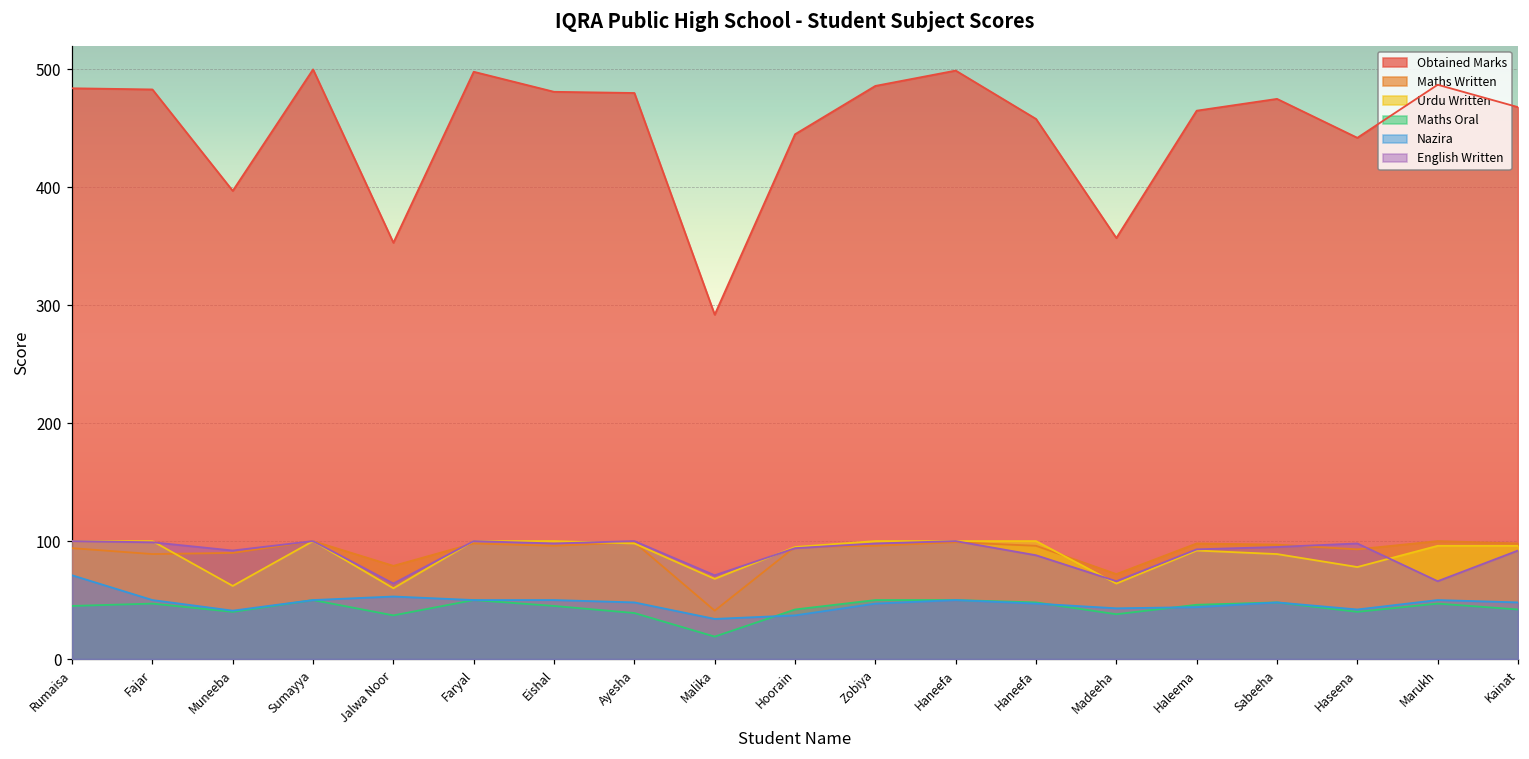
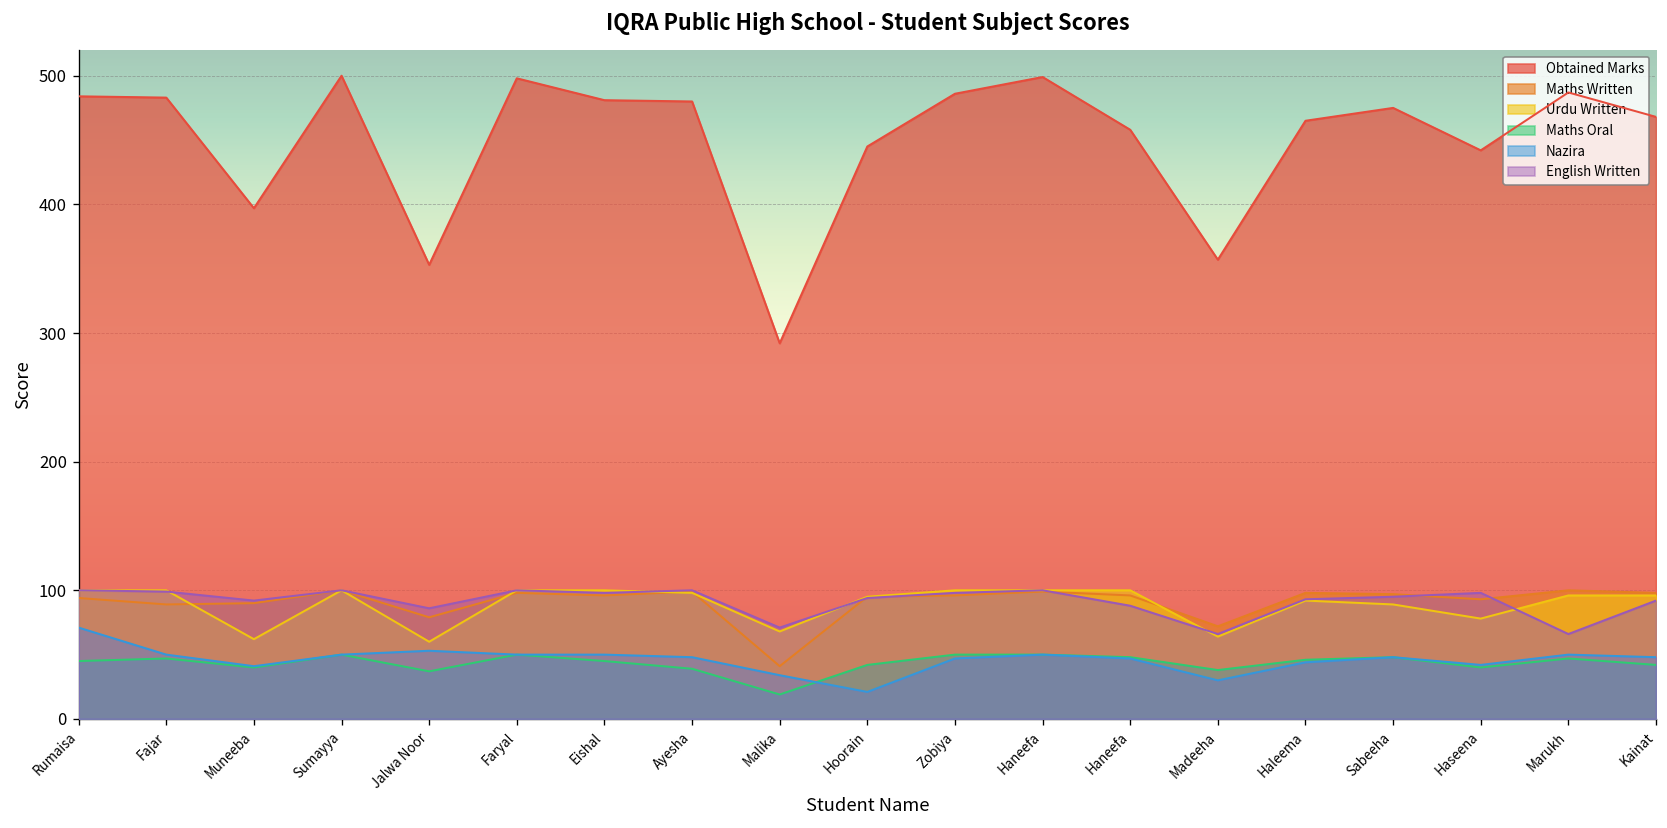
English Written, Jalwa Noor: 64 -> 86
Nazira, Hoorain: 37 -> 21
Nazira, Madeeha: 43 -> 30
